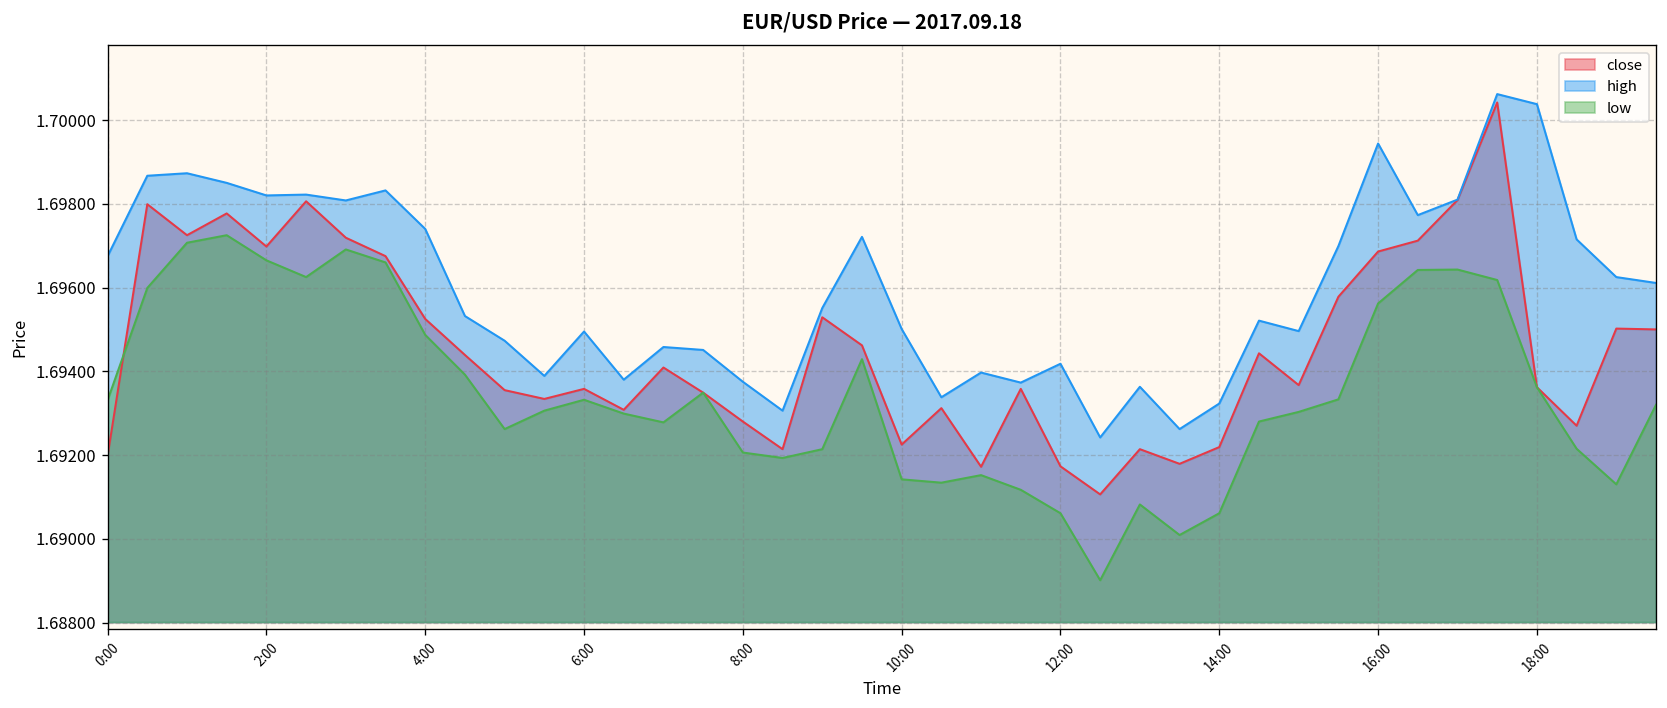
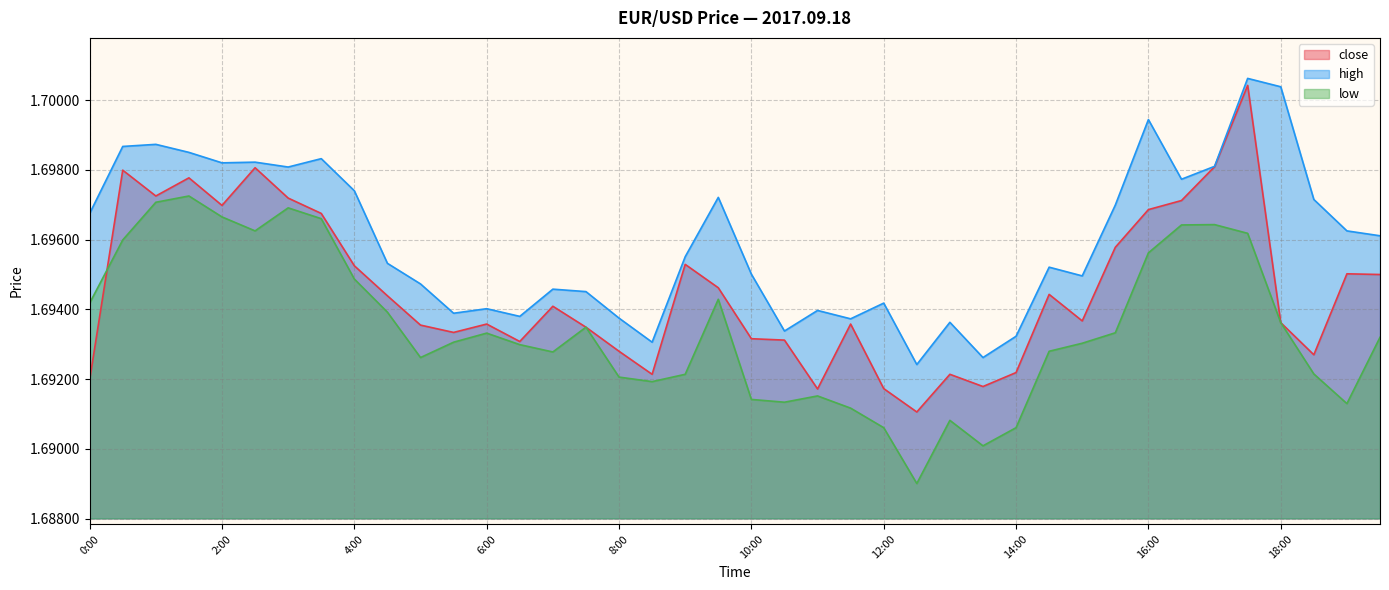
low, 0:00: 1.6933 -> 1.6942
high, 6:00: 1.6950 -> 1.6940
close, 10:00: 1.6923 -> 1.6932
